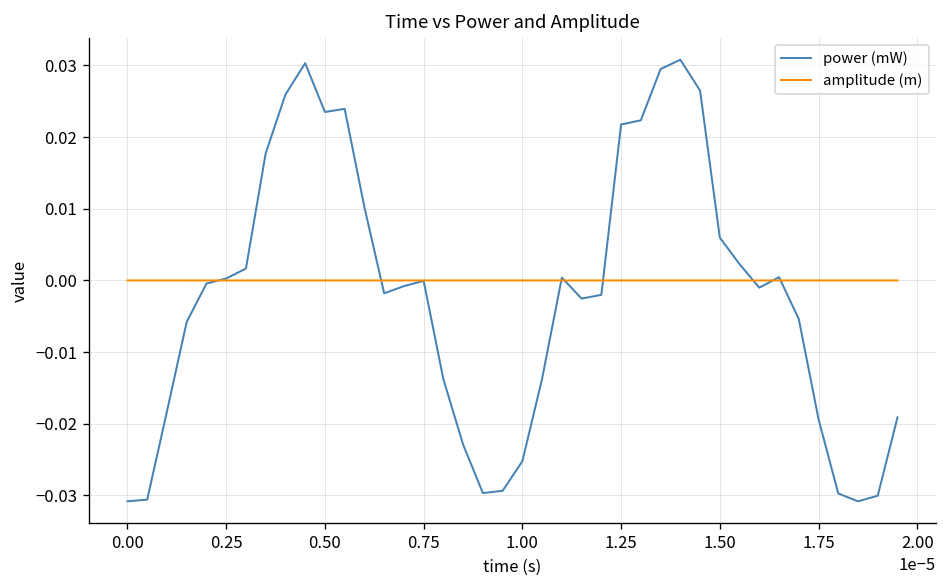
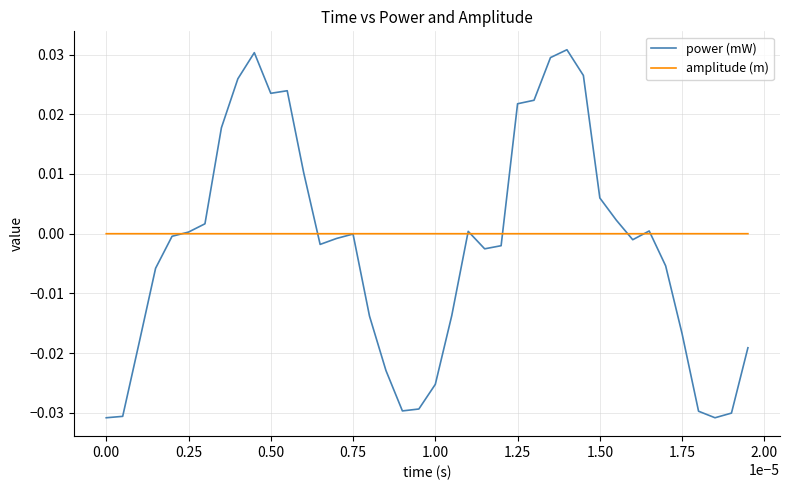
power (mW), 1.75: -0.019 -> -0.017
